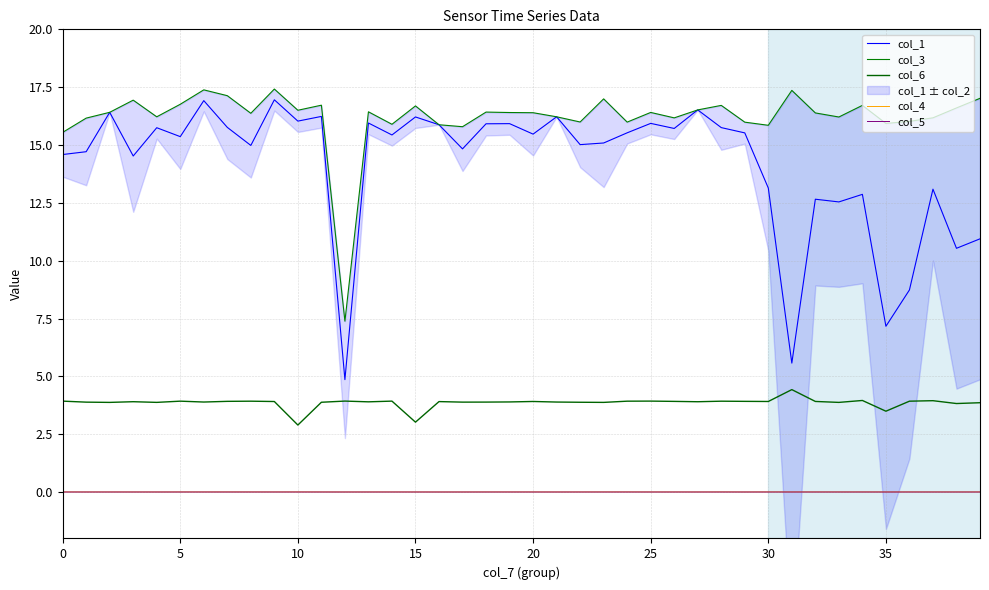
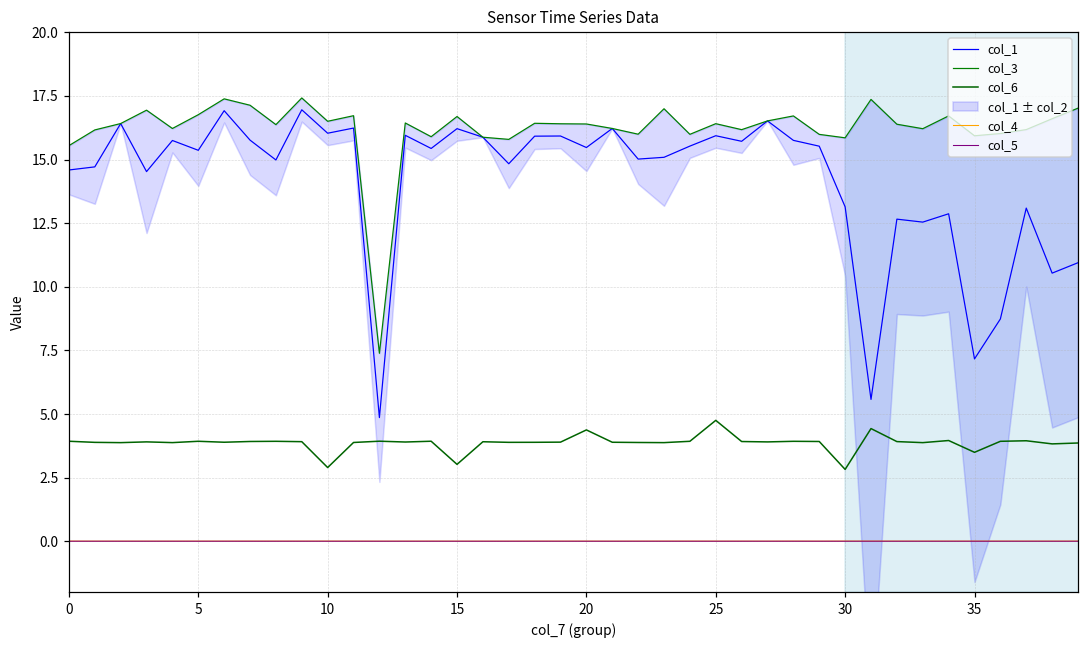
col_6, 20: 3.9 -> 4.4
col_6, 25: 3.9 -> 4.8
col_6, 30: 3.9 -> 2.8
